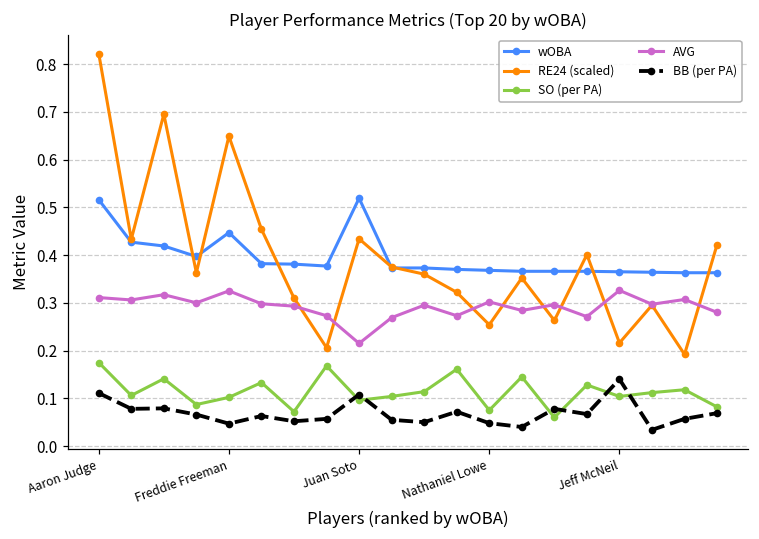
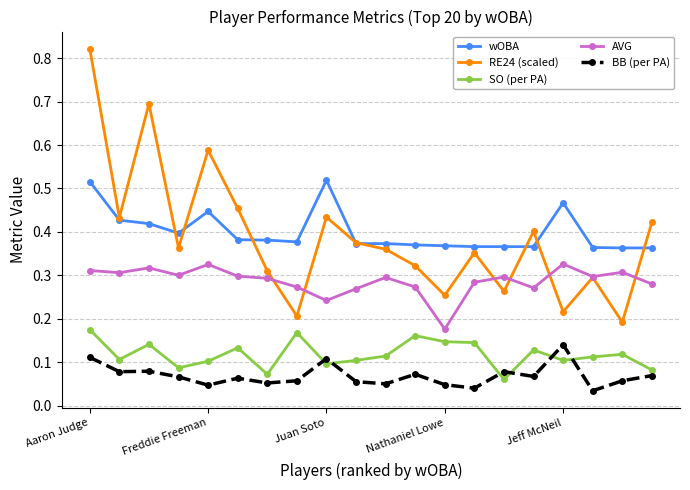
RE24 (scaled), Freddie Freeman: 0.65 -> 0.59
AVG, Juan Soto: 0.22 -> 0.24
SO (per PA), Nathaniel Lowe: 0.08 -> 0.15
AVG, Nathaniel Lowe: 0.30 -> 0.18
wOBA, Jeff McNeil: 0.37 -> 0.47
